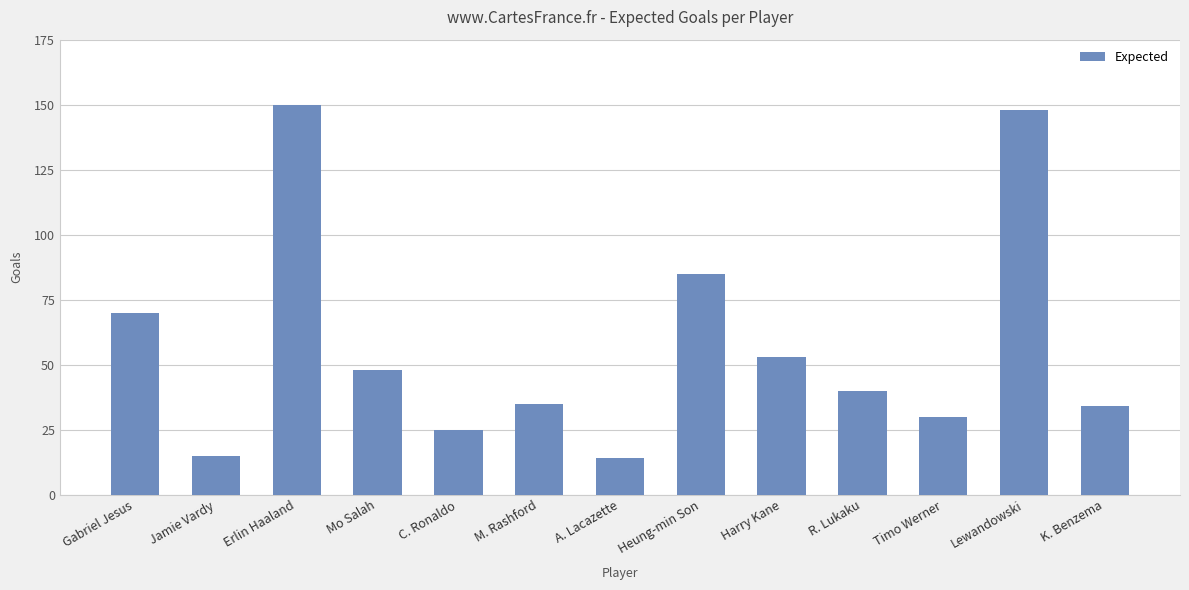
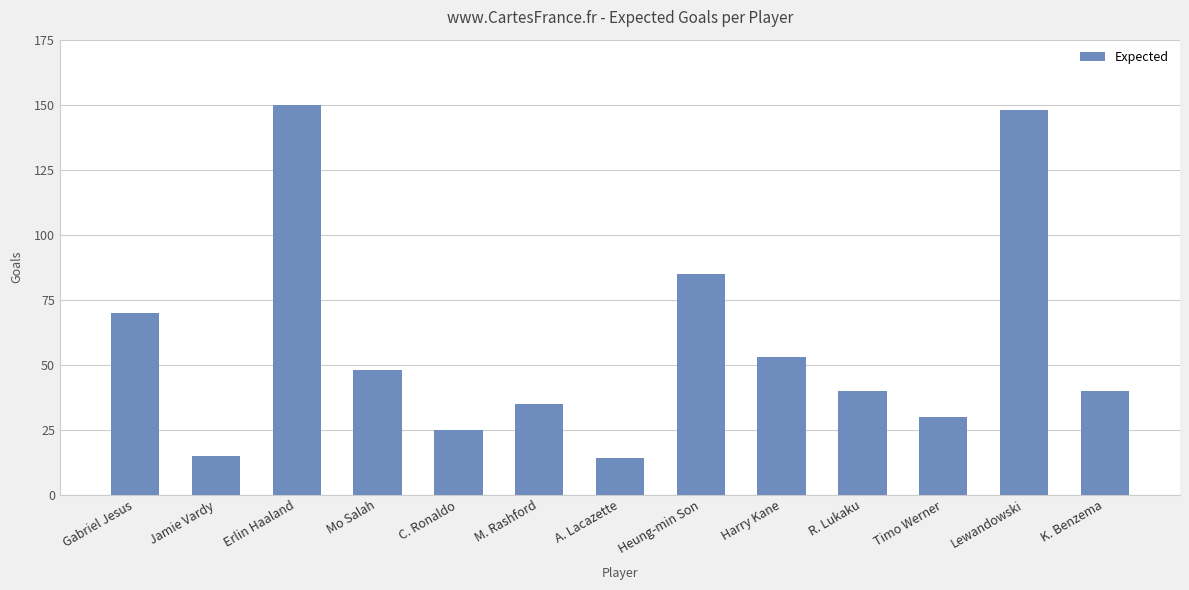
K. Benzema: 34 -> 40
